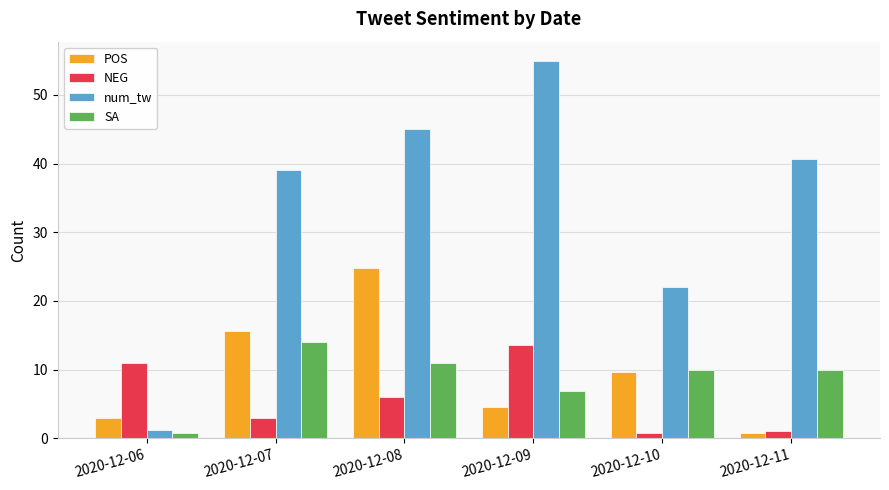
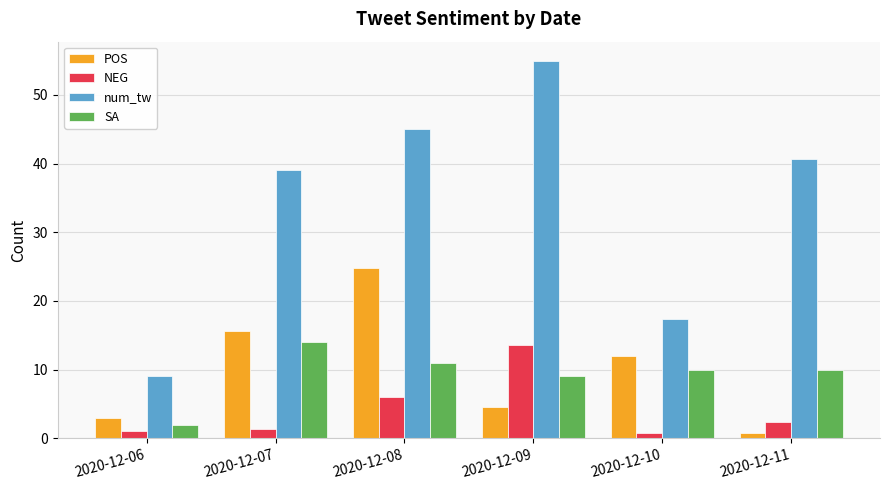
NEG, 2020-12-06: 11 -> 1
num_tw, 2020-12-06: 1 -> 9
SA, 2020-12-06: 1 -> 2
NEG, 2020-12-07: 3 -> 1
SA, 2020-12-09: 7 -> 9
POS, 2020-12-10: 10 -> 12
num_tw, 2020-12-10: 22 -> 17
NEG, 2020-12-11: 1 -> 2
